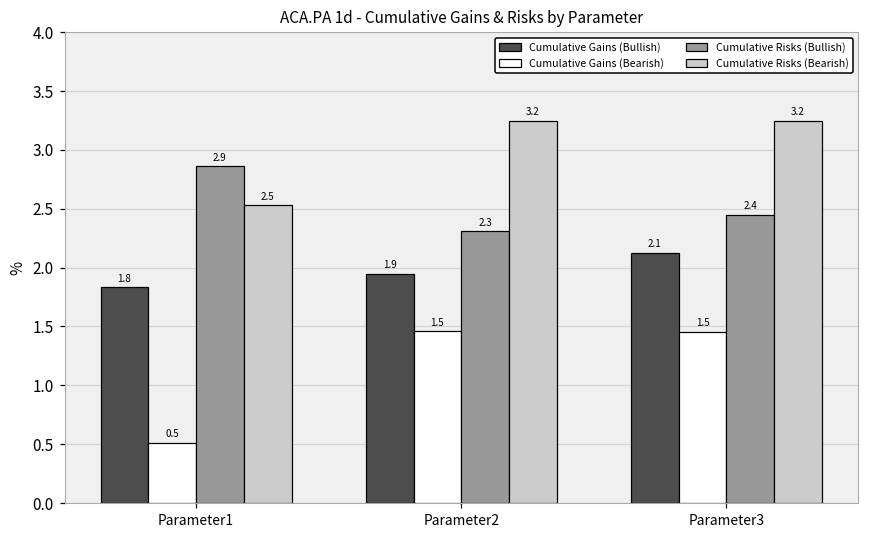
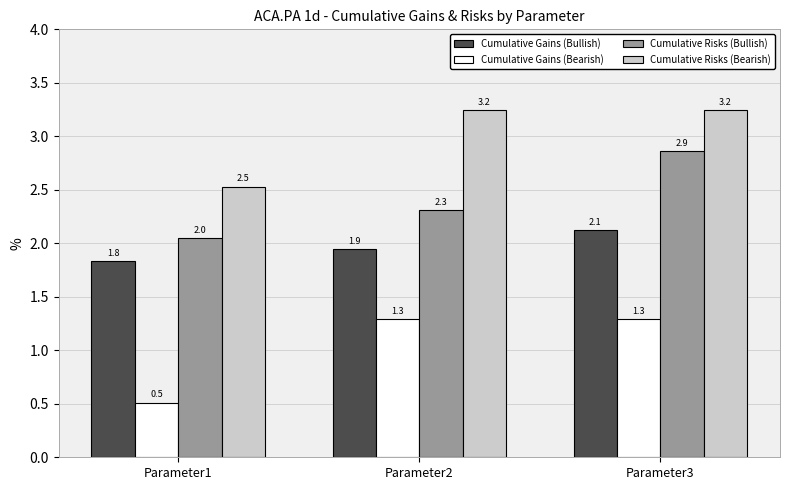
Cumulative Risks (Bullish), Parameter1: 2.9 -> 2.0
Cumulative Gains (Bearish), Parameter2: 1.5 -> 1.3
Cumulative Gains (Bearish), Parameter3: 1.5 -> 1.3
Cumulative Risks (Bullish), Parameter3: 2.4 -> 2.9
